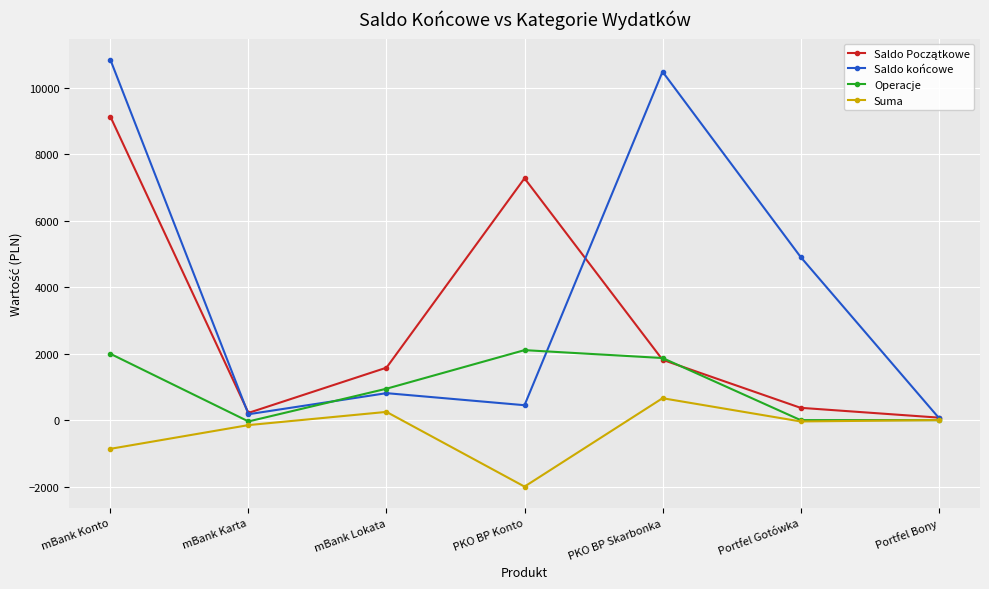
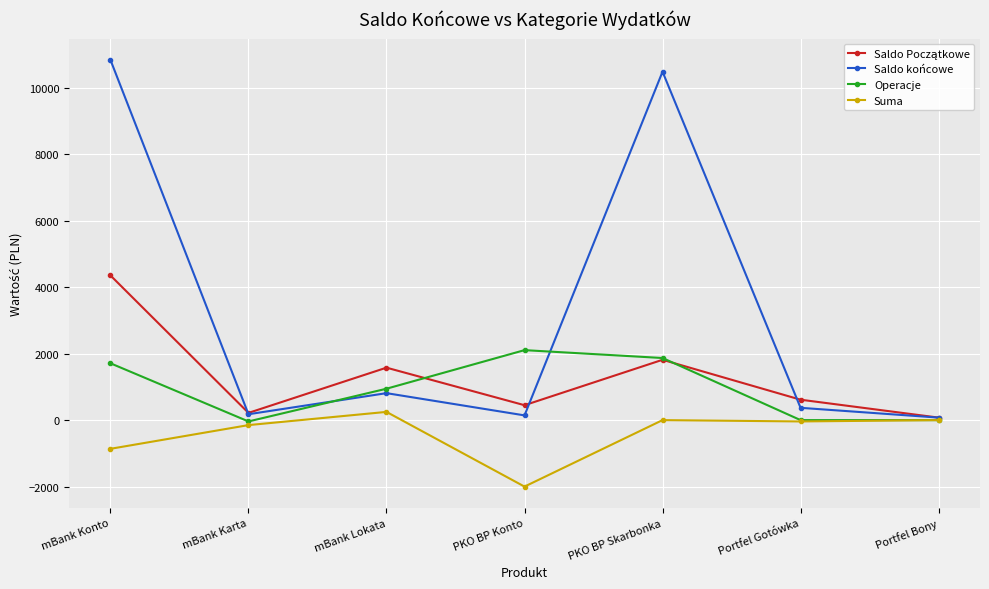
Saldo Początkowe, mBank Konto: 9100 -> 4400
Operacje, mBank Konto: 2000 -> 1700
Saldo Początkowe, PKO BP Konto: 7300 -> 400
Saldo końcowe, PKO BP Konto: 400 -> 100
Suma, PKO BP Skarbonka: 700 -> 0
Saldo Początkowe, Portfel Gotówka: 400 -> 600
Saldo końcowe, Portfel Gotówka: 4900 -> 400
